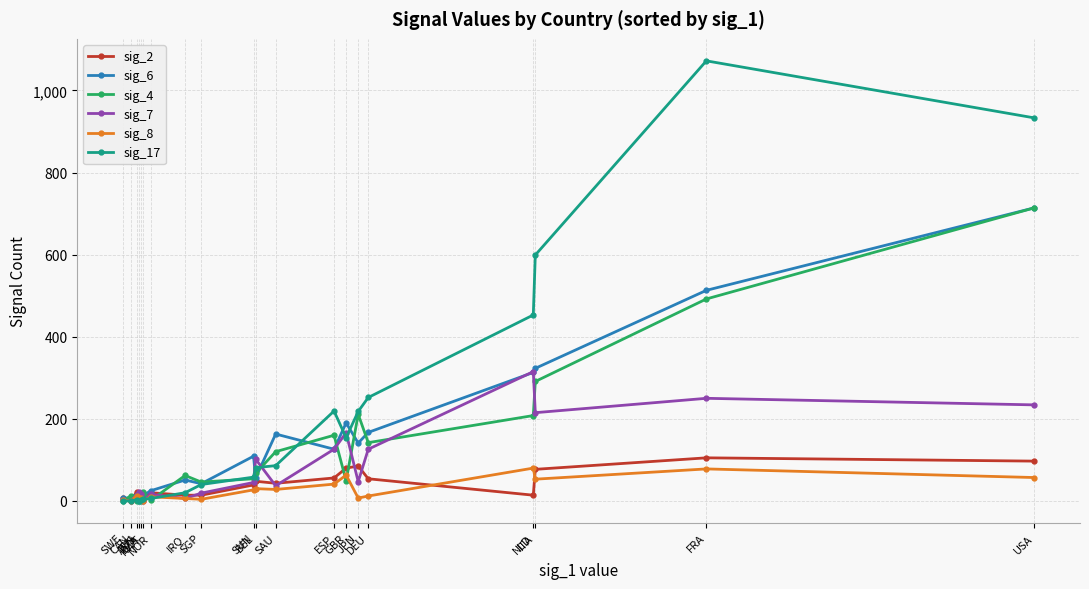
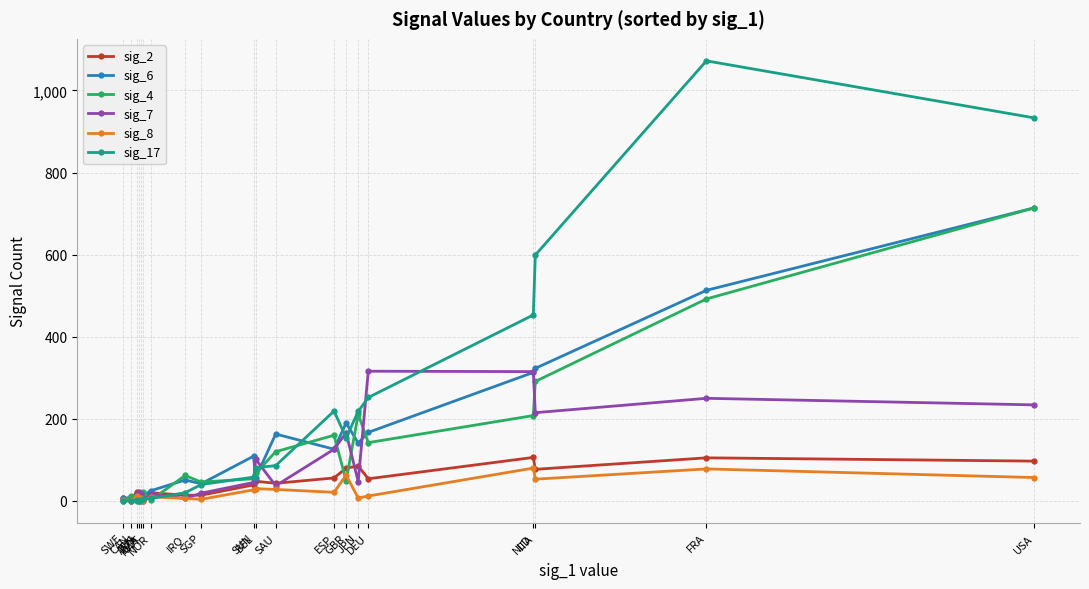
sig_8, ESP: 40 -> 20
sig_7, DEU: 130 -> 320
sig_2, NLD: 10 -> 110
